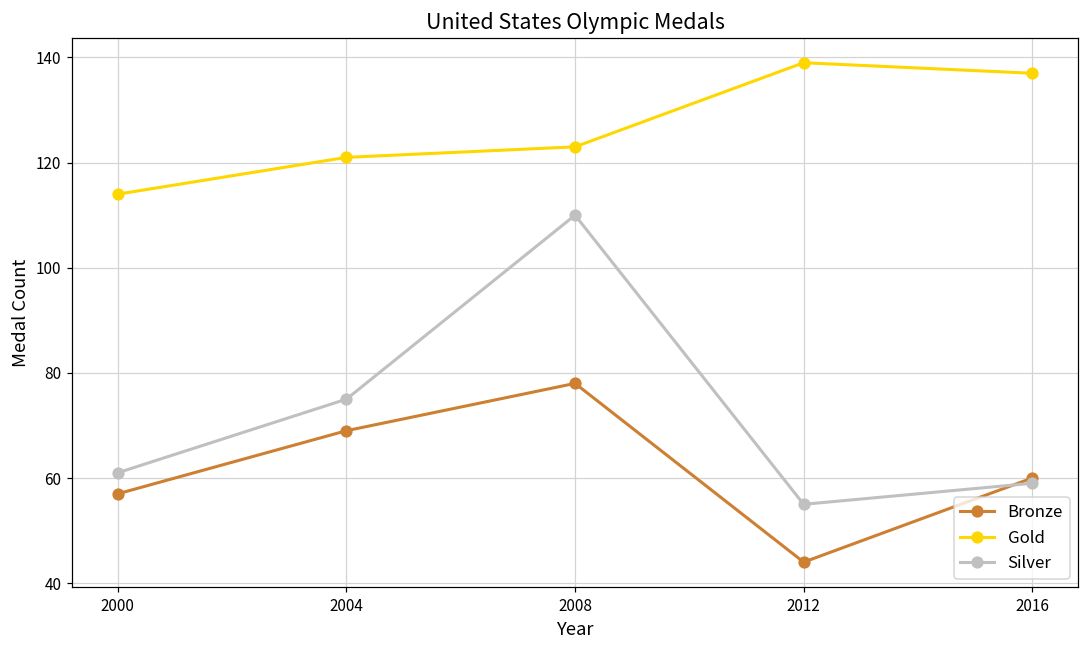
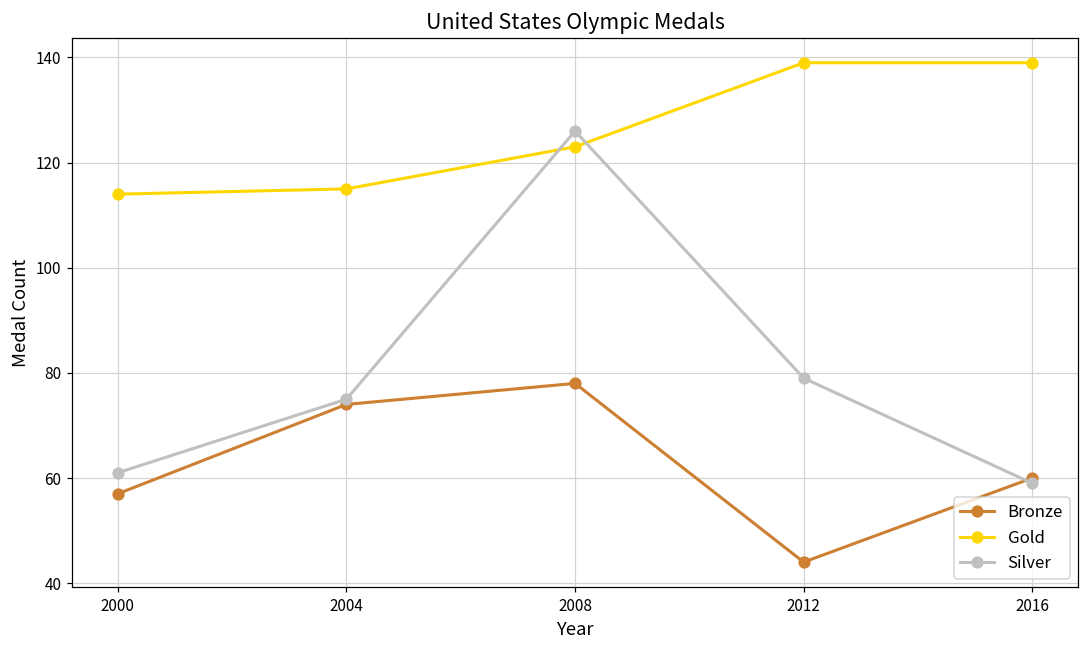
Bronze, 2004: 69 -> 74
Gold, 2004: 121 -> 115
Silver, 2008: 110 -> 126
Silver, 2012: 55 -> 79
Gold, 2016: 137 -> 139
